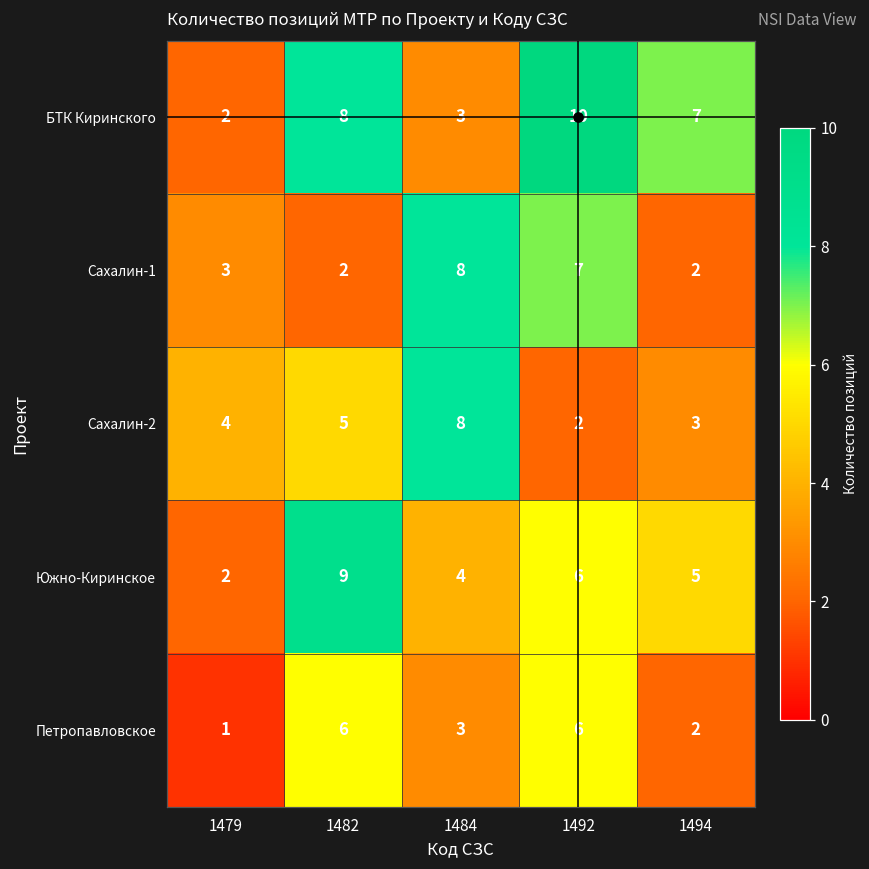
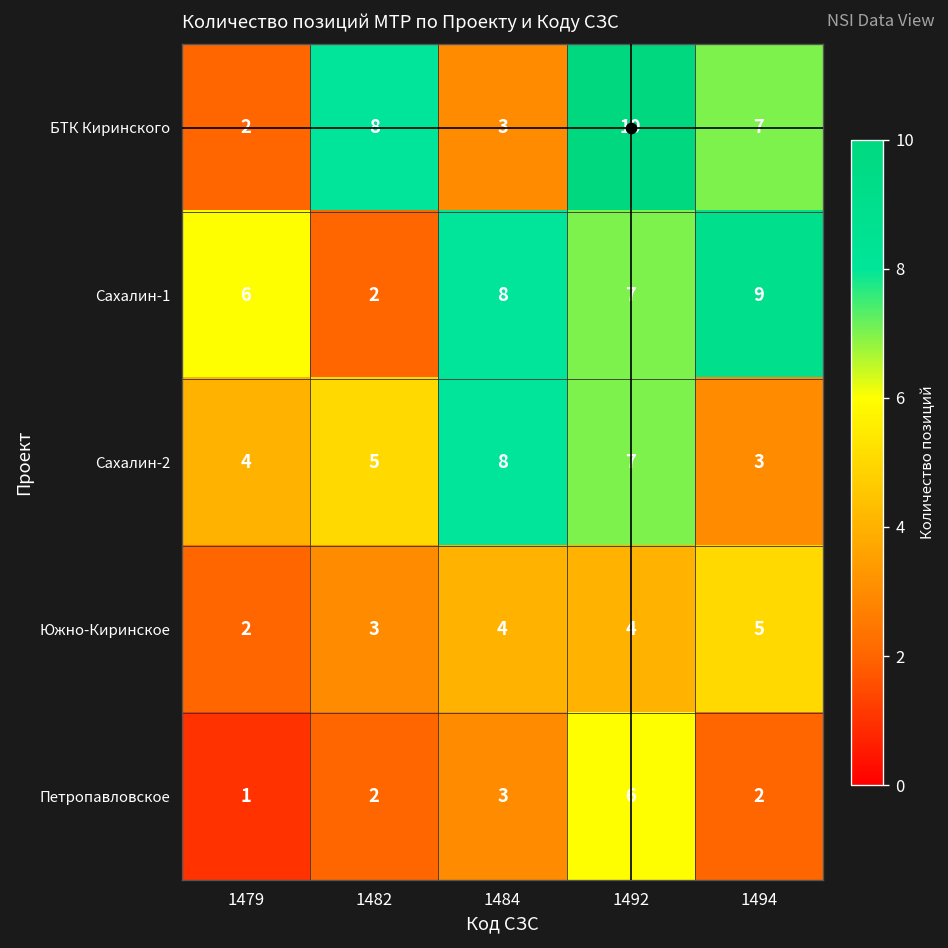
Сахалин-1, 1479: 3 -> 6
Сахалин-1, 1494: 2 -> 9
Сахалин-2, 1492: 2 -> 7
Южно-Киринское, 1482: 9 -> 3
Южно-Киринское, 1492: 6 -> 4
Петропавловское, 1482: 6 -> 2
